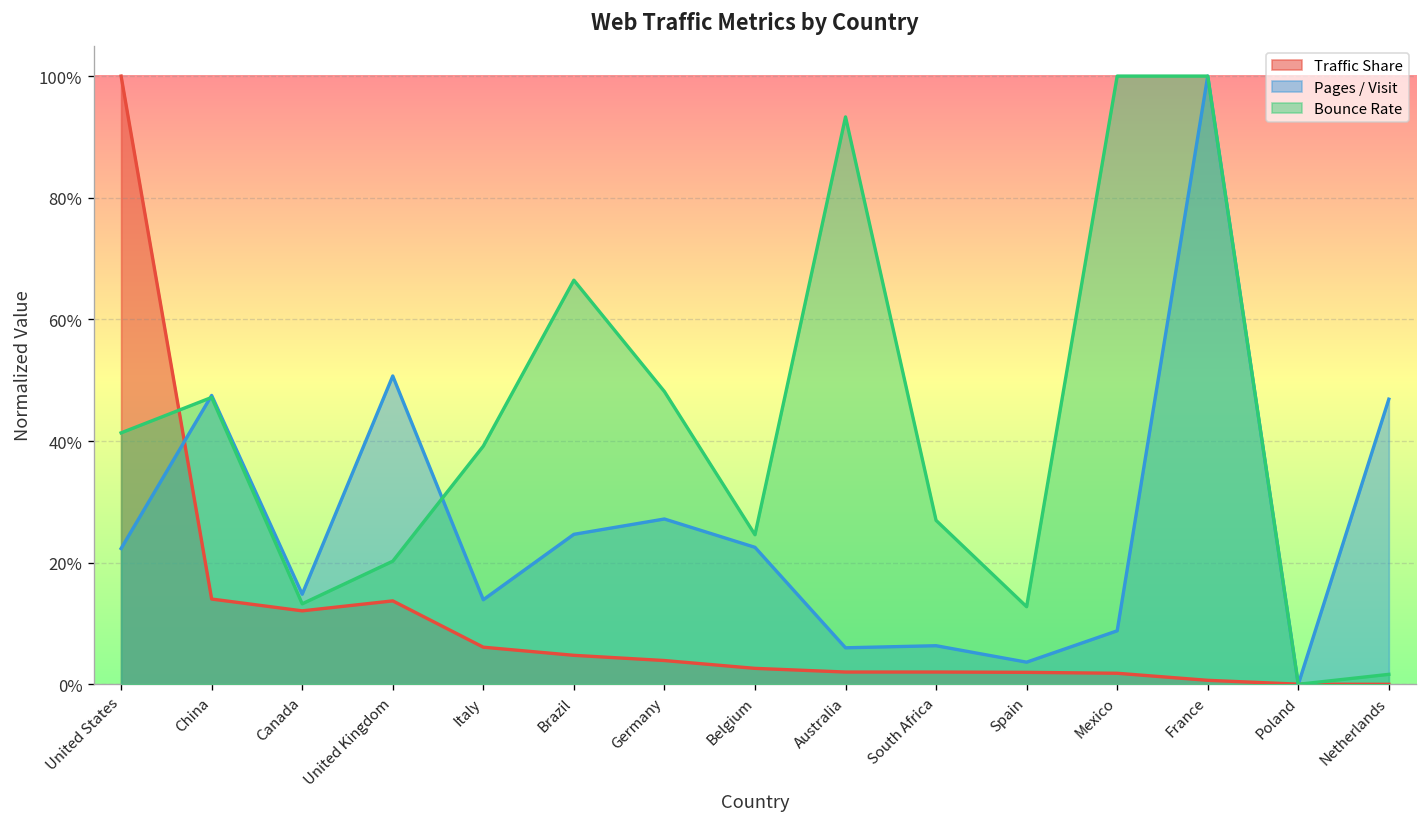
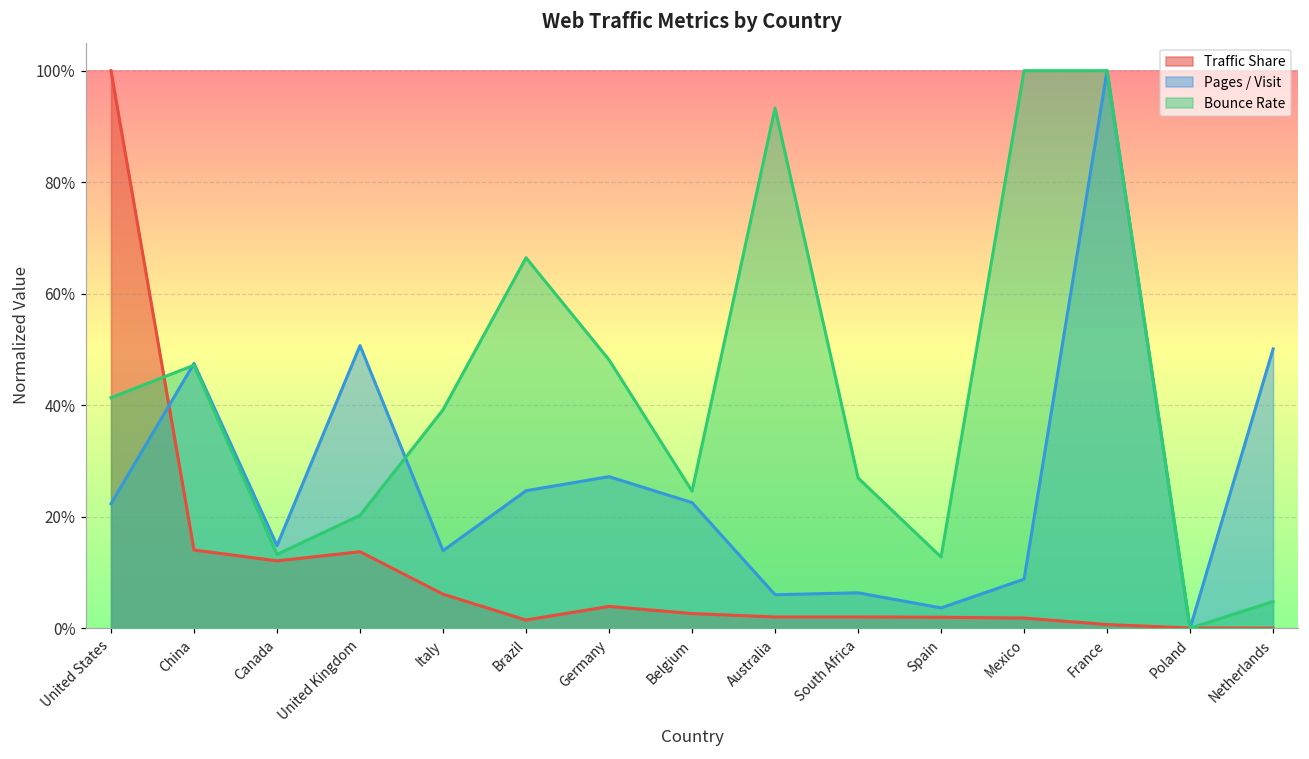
Traffic Share, Brazil: 5% -> 1%
Pages / Visit, Netherlands: 47% -> 50%
Bounce Rate, Netherlands: 2% -> 5%
